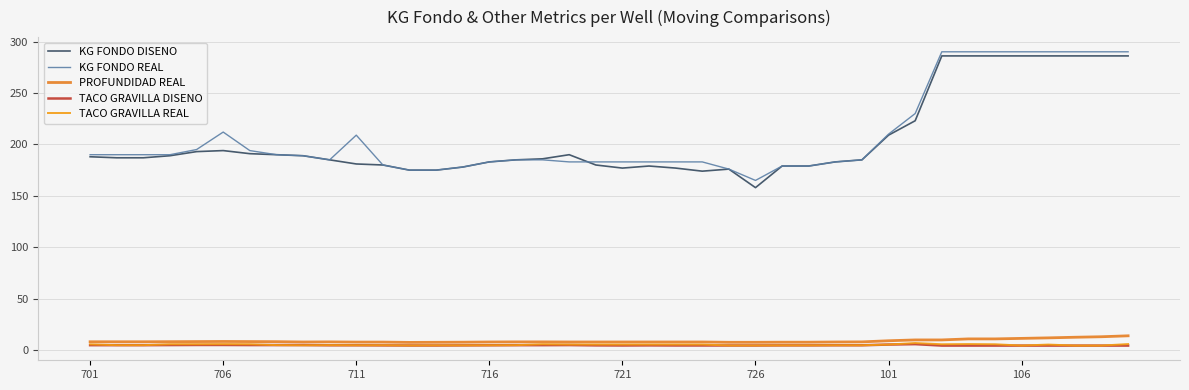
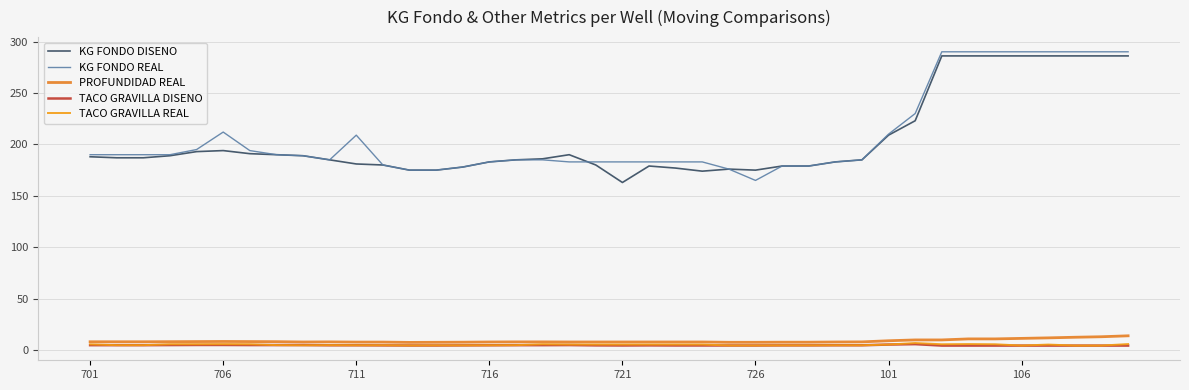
KG FONDO DISENO, 721: 177 -> 163
KG FONDO DISENO, 726: 158 -> 175
